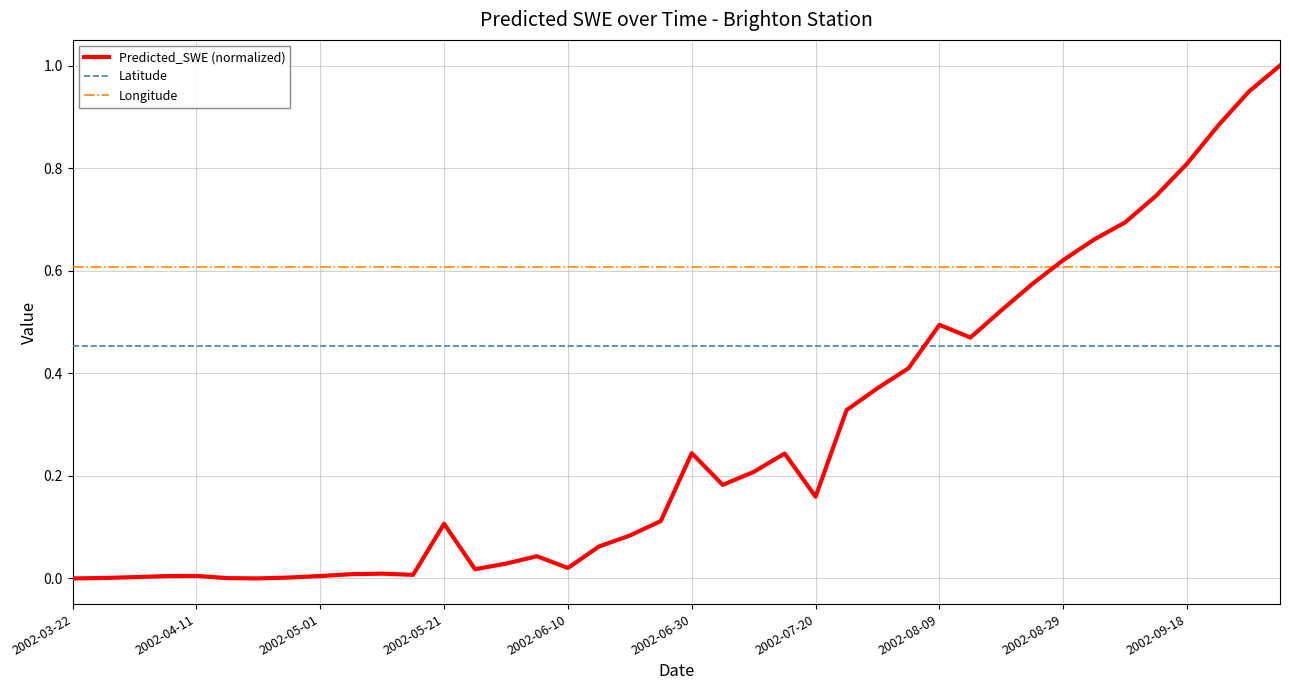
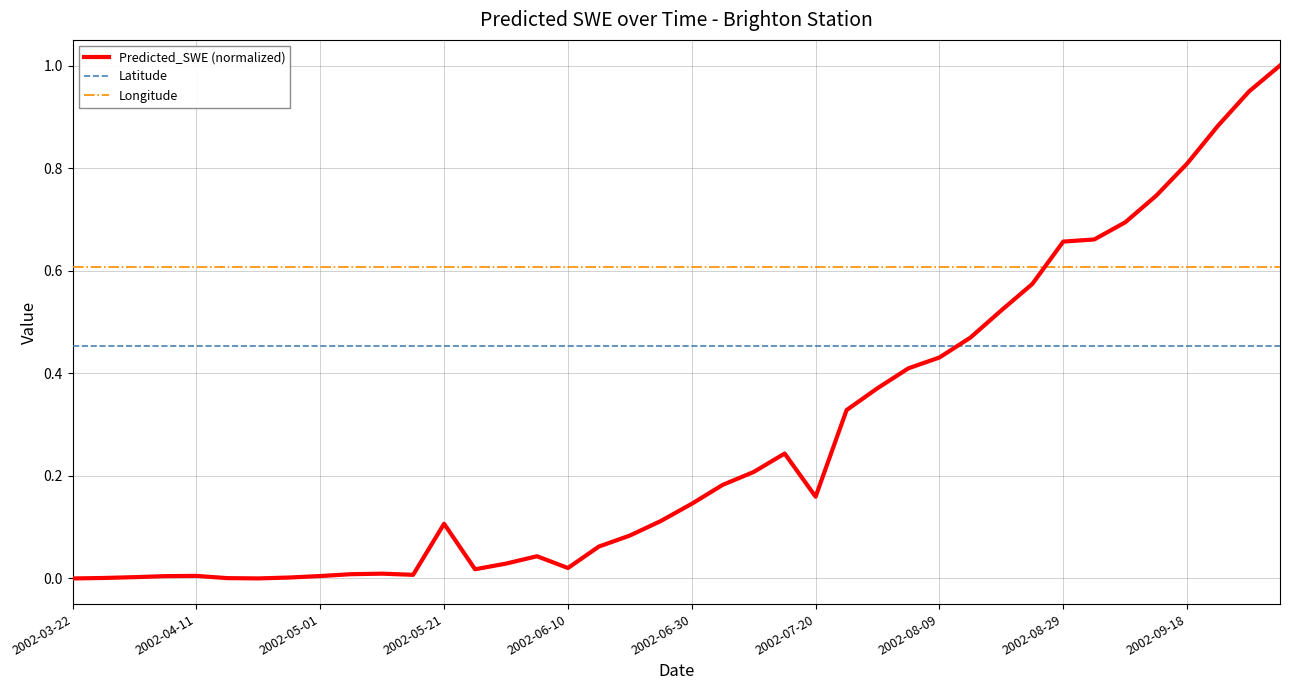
Predicted_SWE (normalized), 2002-06-30: 0.24 -> 0.15
Predicted_SWE (normalized), 2002-08-09: 0.49 -> 0.43
Predicted_SWE (normalized), 2002-08-29: 0.62 -> 0.66
